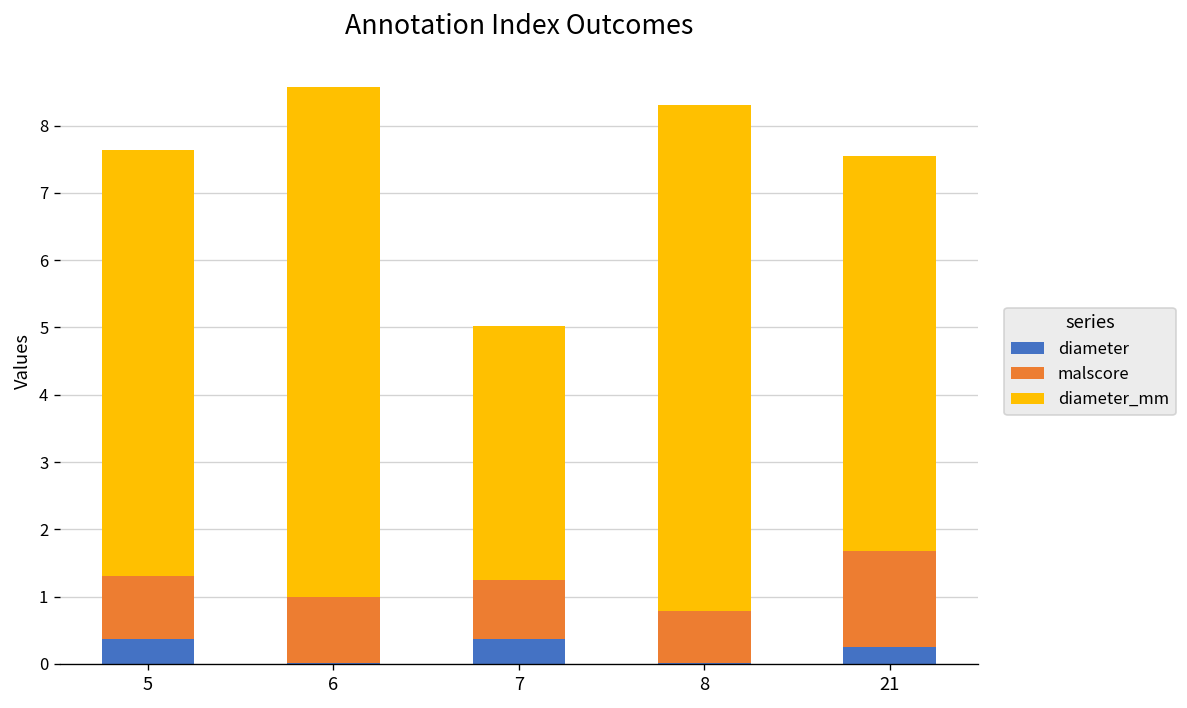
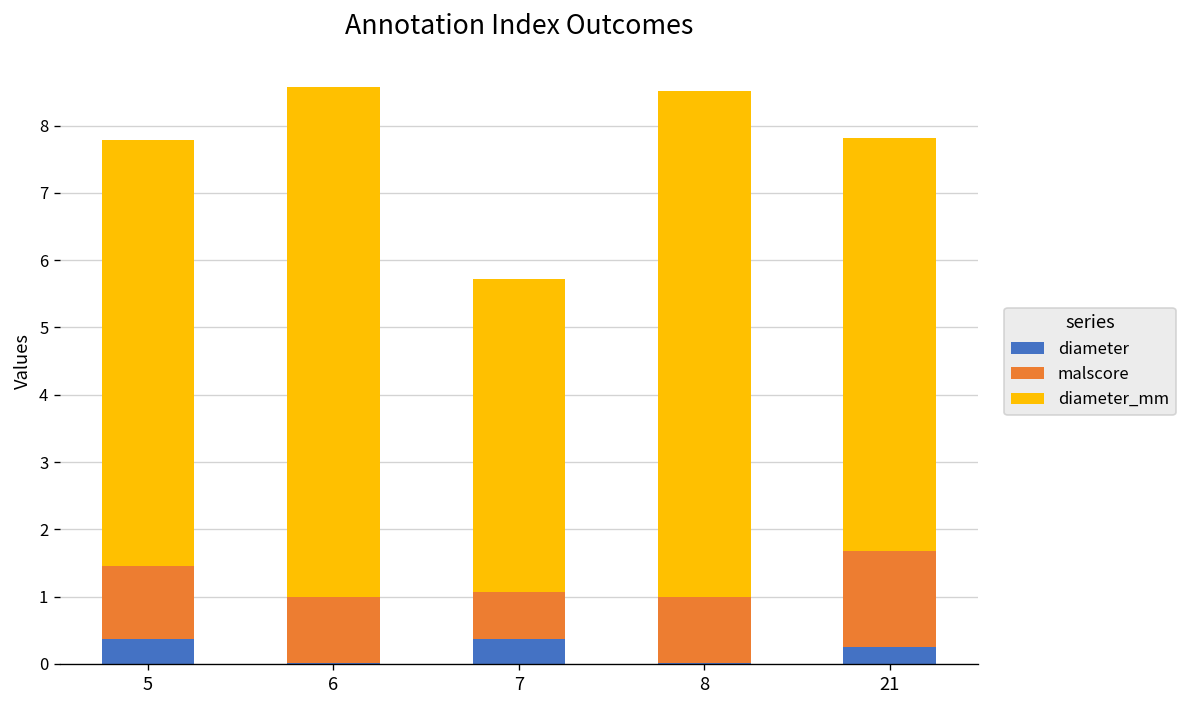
malscore, 5: 0.9 -> 1.1
malscore, 7: 0.9 -> 0.7
diameter_mm, 7: 3.8 -> 4.6
malscore, 8: 0.8 -> 1.0
diameter_mm, 21: 5.9 -> 6.1
